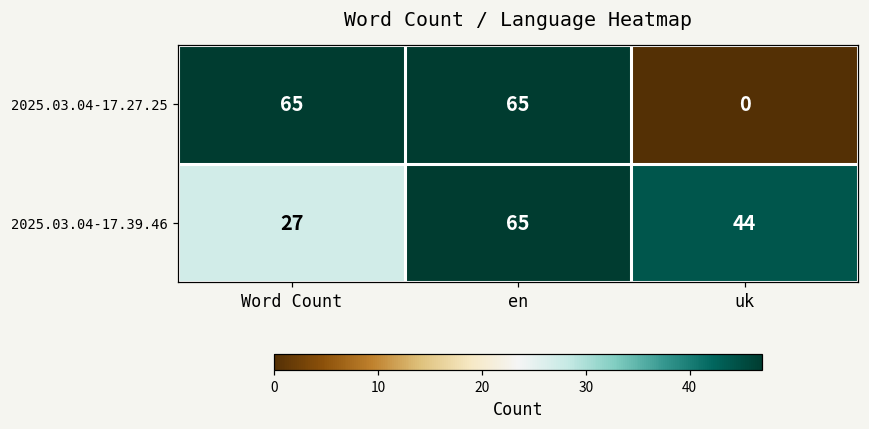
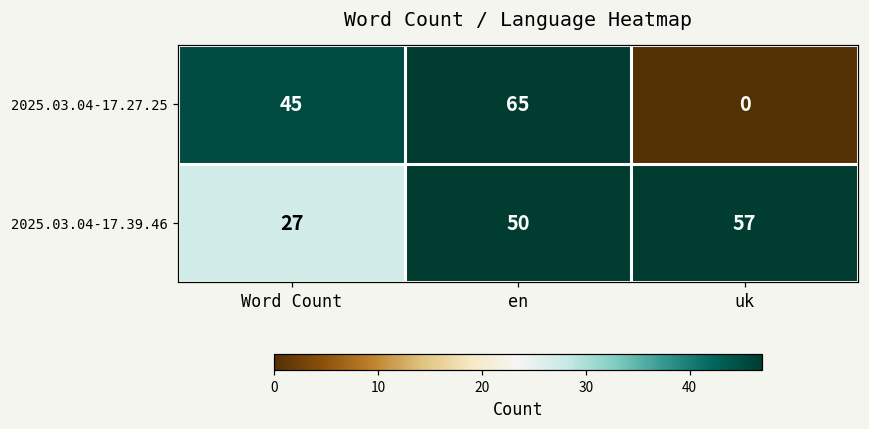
2025.03.04-17.27.25, Word Count: 65 -> 45
2025.03.04-17.39.46, en: 65 -> 50
2025.03.04-17.39.46, uk: 44 -> 57
